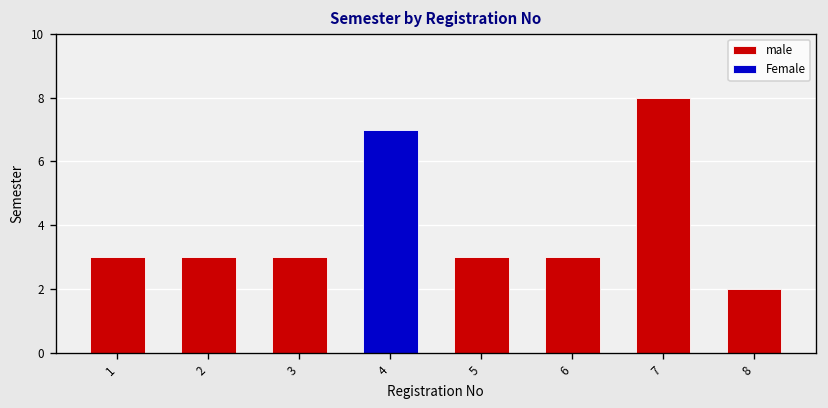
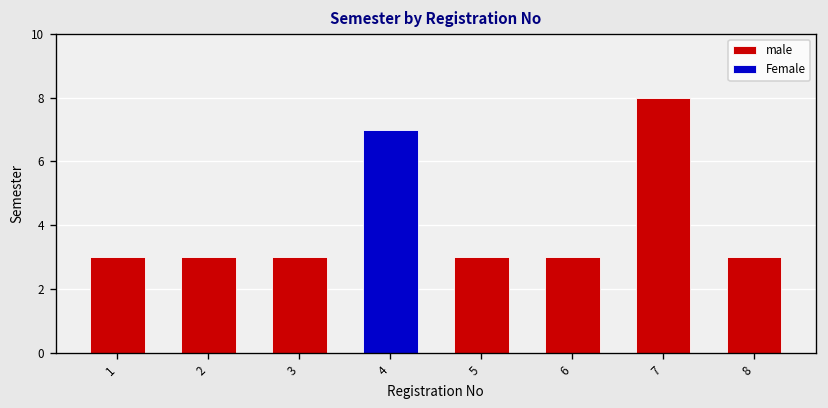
8: 2 -> 3
